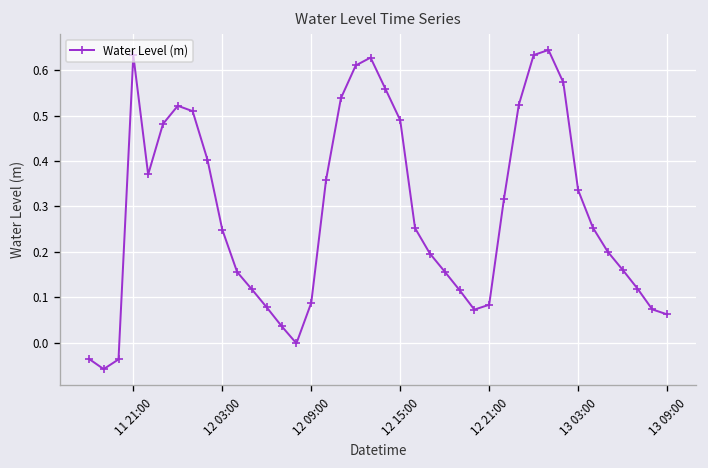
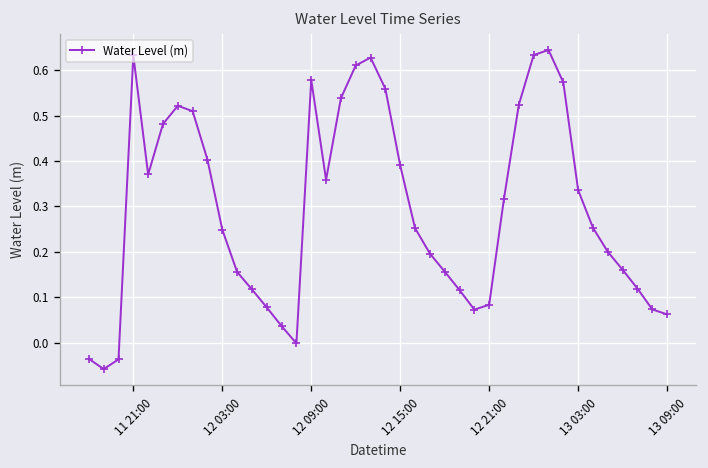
12 09:00: 0.09 -> 0.58
12 15:00: 0.49 -> 0.39
